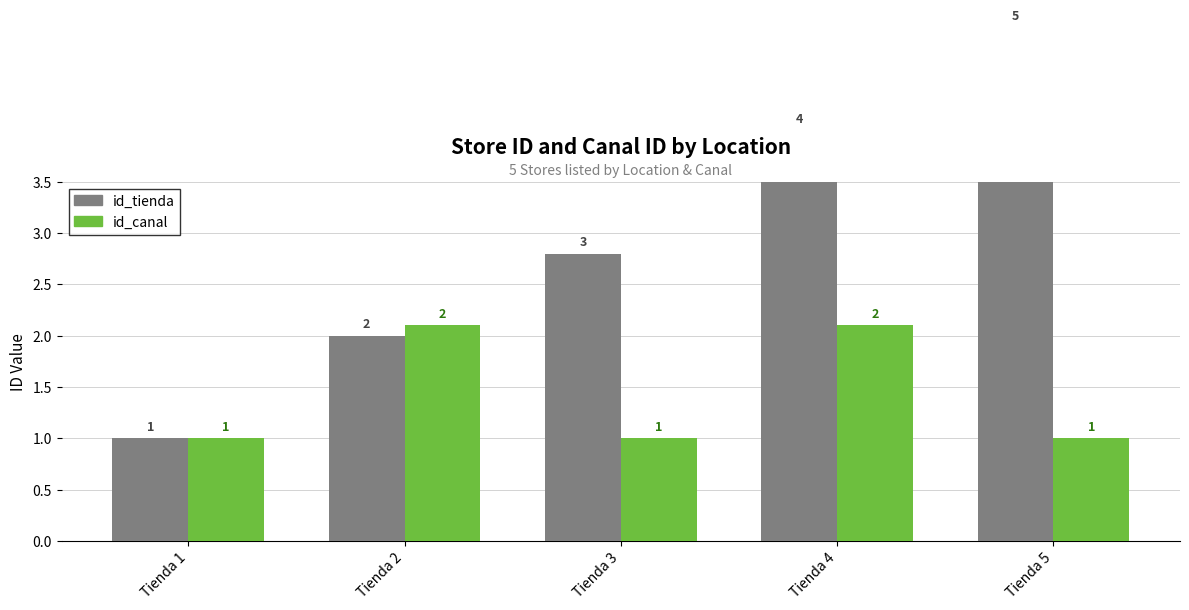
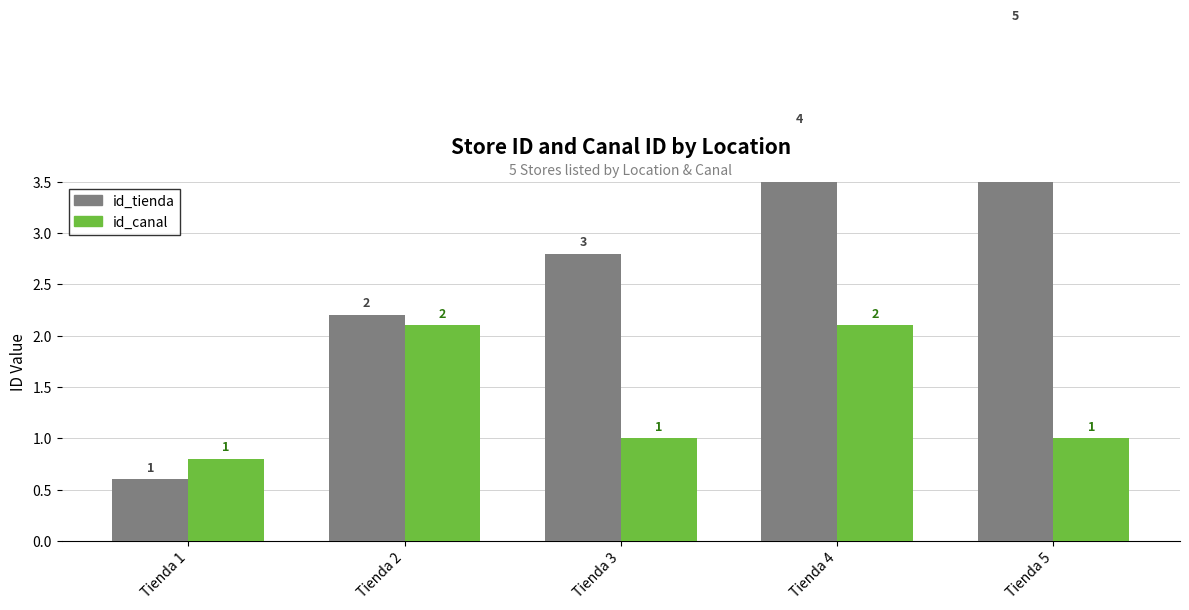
id_tienda, Tienda 1: 1.0 -> 0.6
id_canal, Tienda 1: 1.0 -> 0.8
id_tienda, Tienda 2: 2.0 -> 2.2
